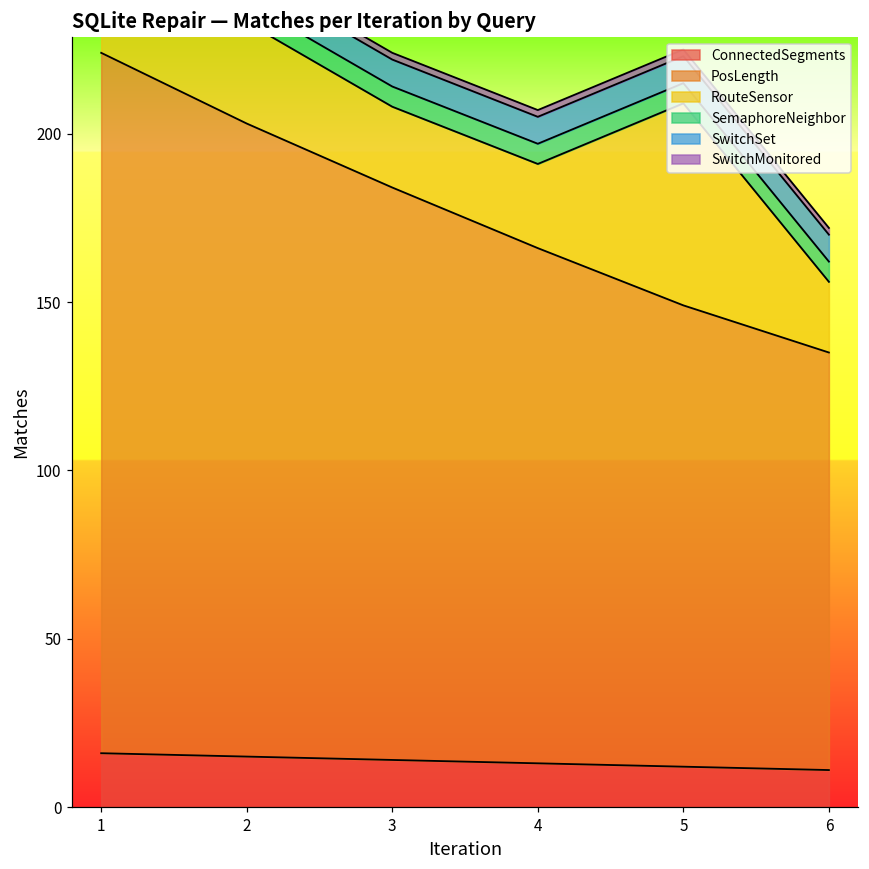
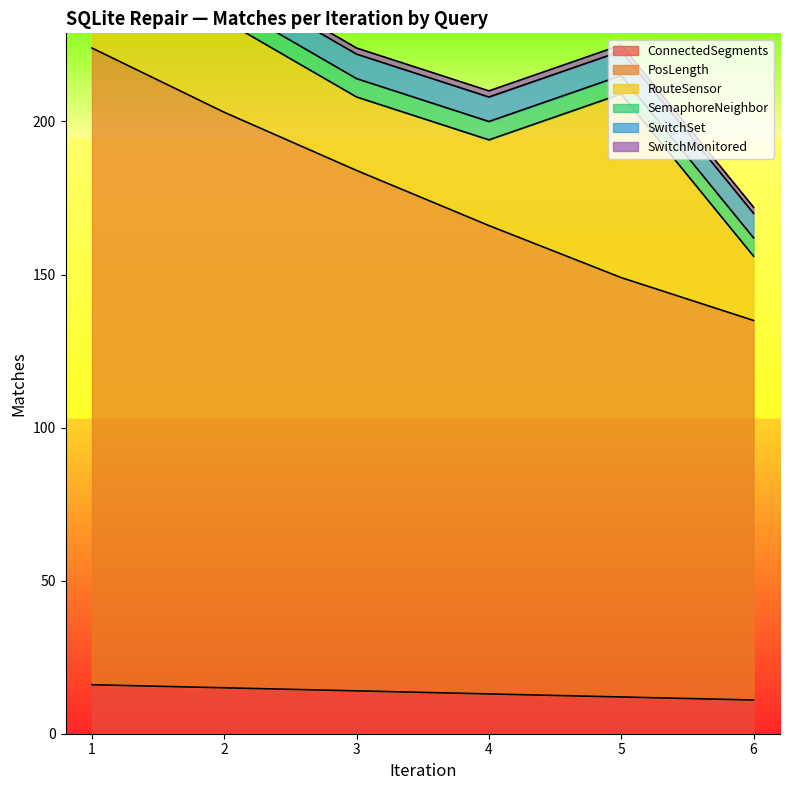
RouteSensor, 4: 25 -> 28
